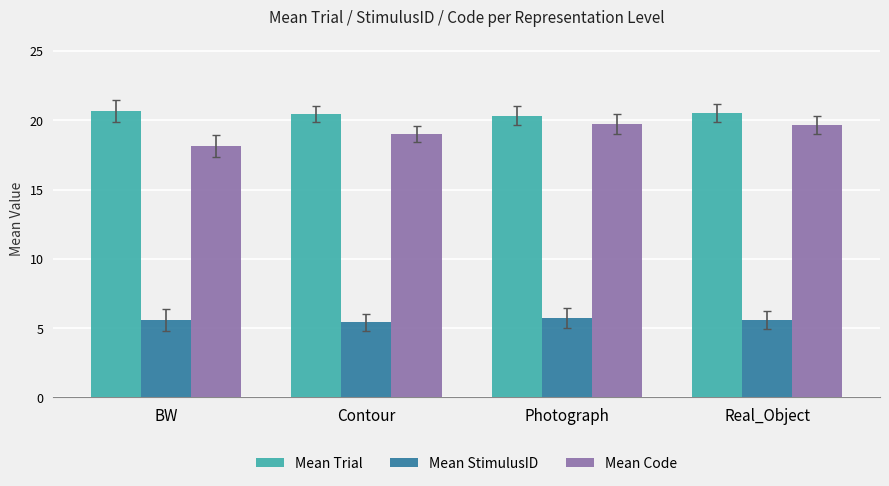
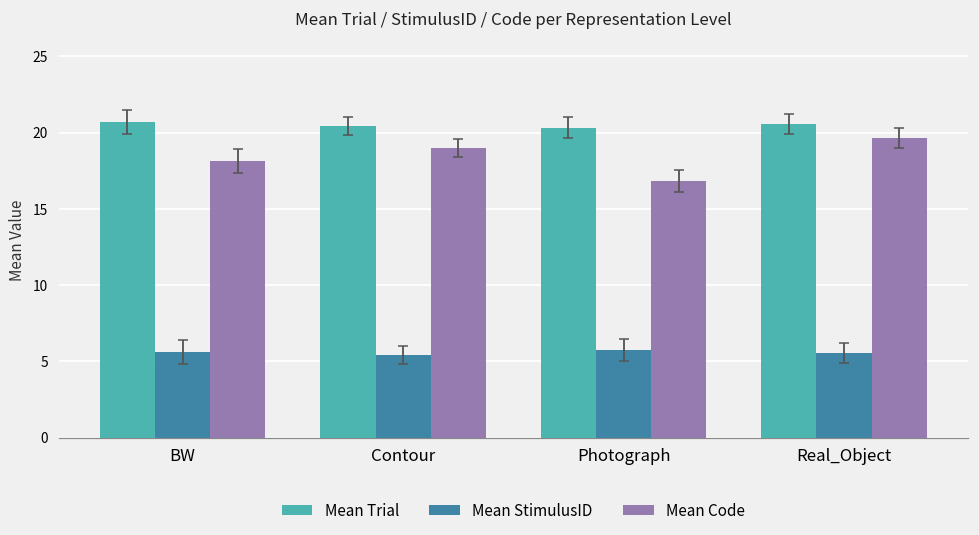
Mean Code, Photograph: 19.7 -> 16.8
